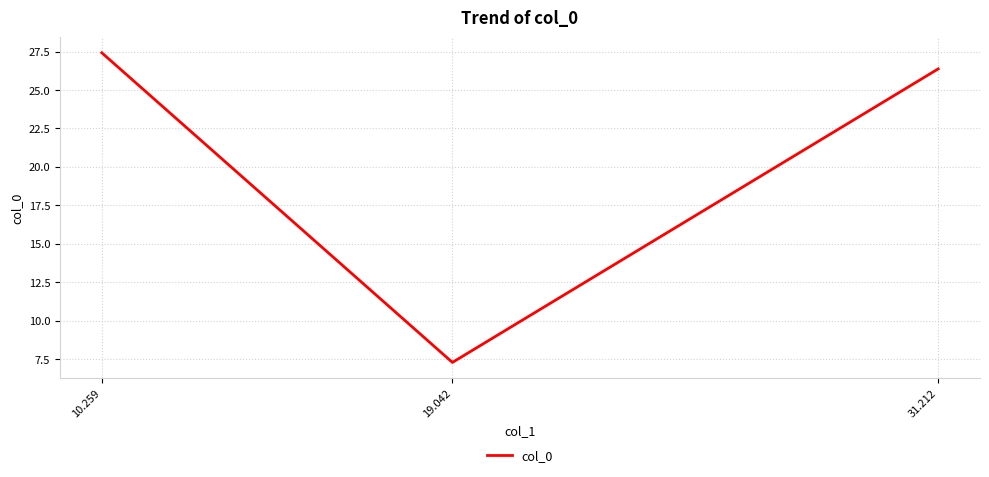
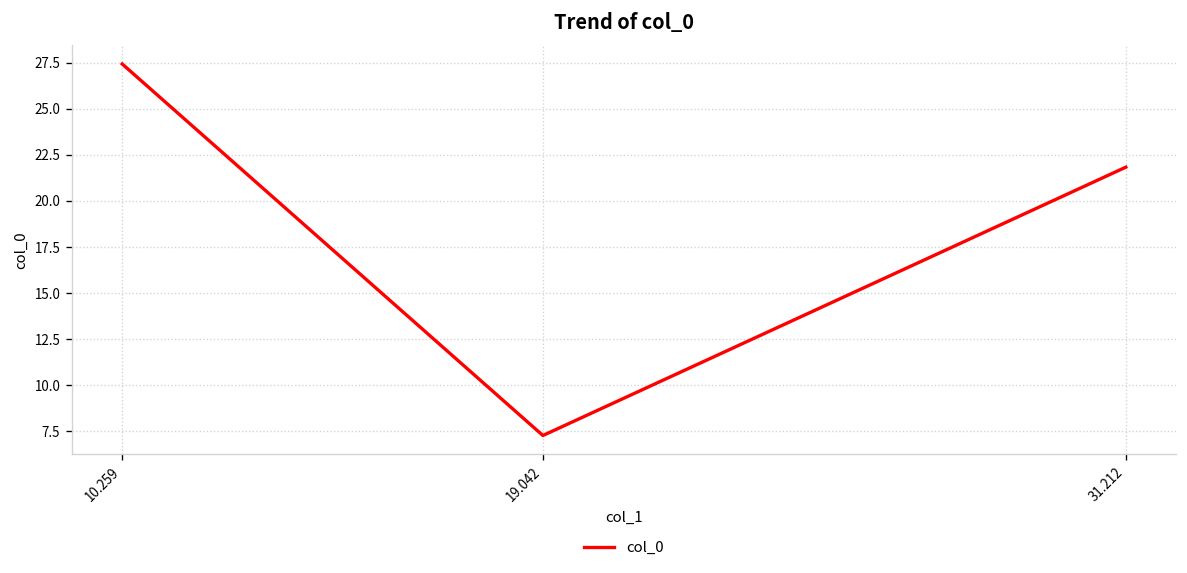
31.212: 26.4 -> 21.8
